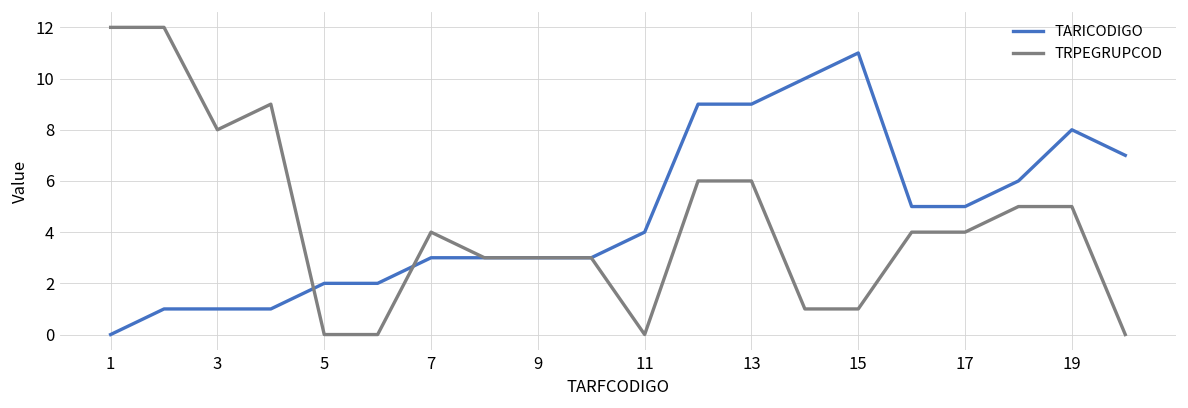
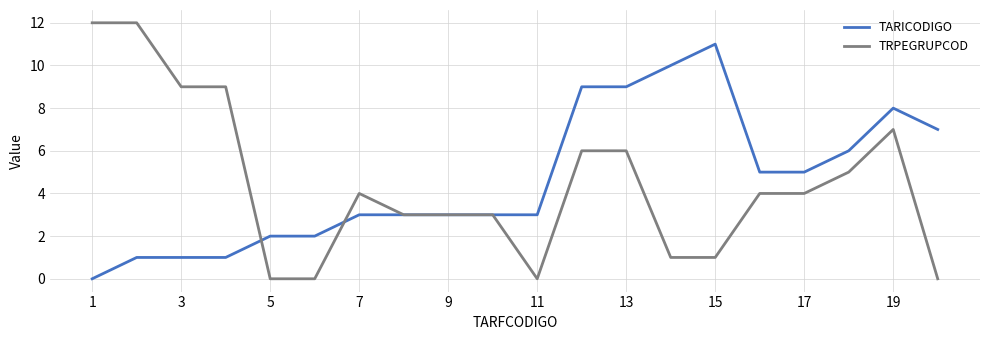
TRPEGRUPCOD, 3: 8 -> 9
TARICODIGO, 11: 4 -> 3
TRPEGRUPCOD, 19: 5 -> 7
